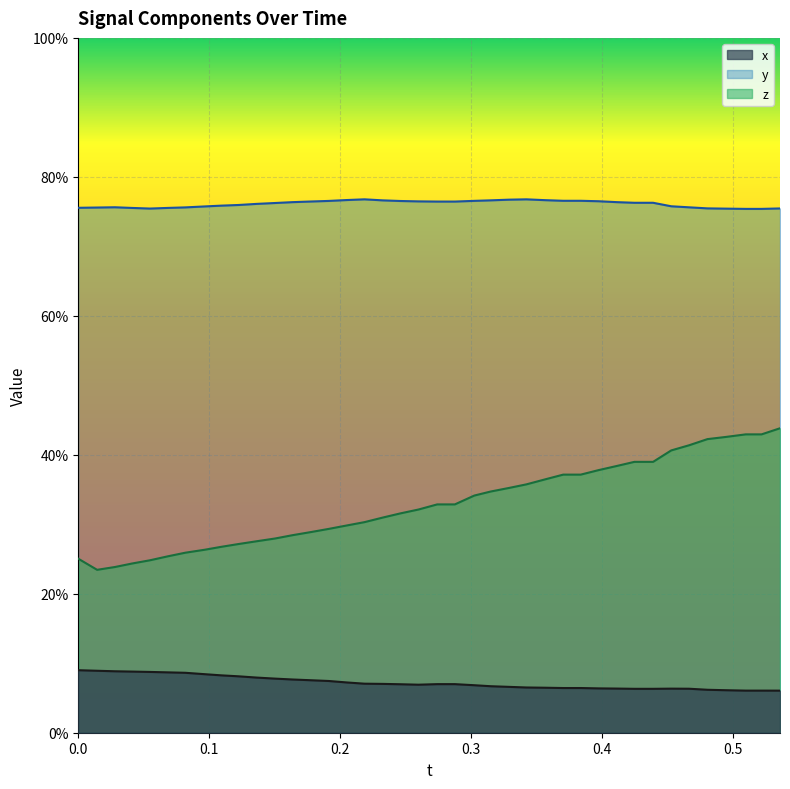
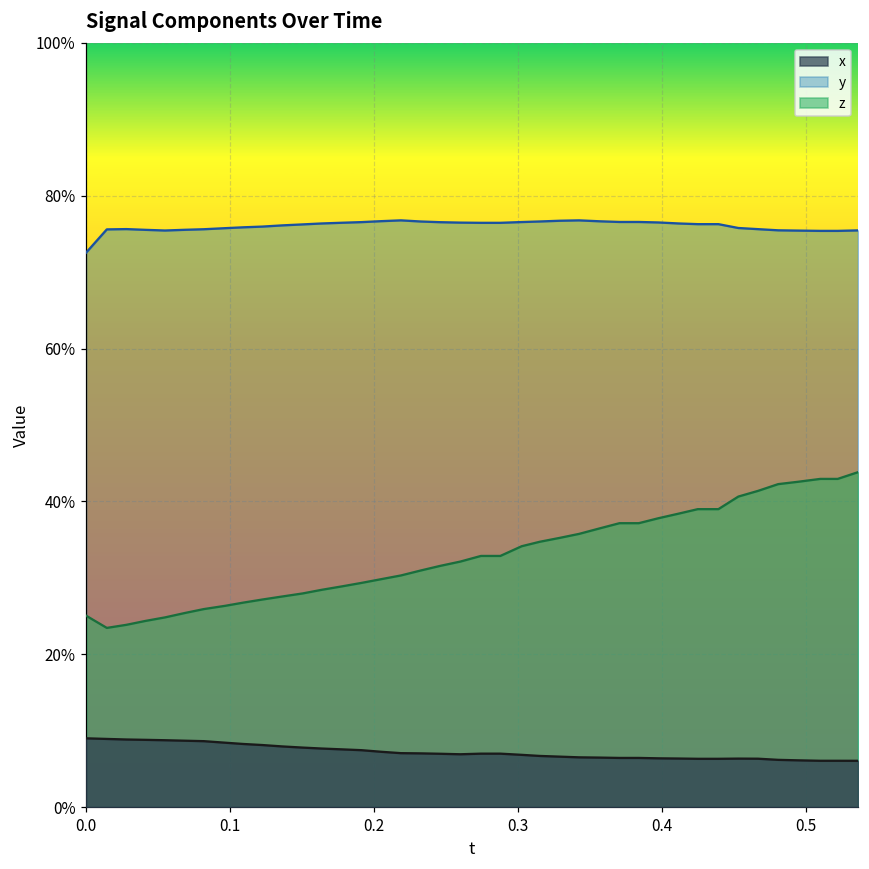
y, 0.0: 76% -> 73%
